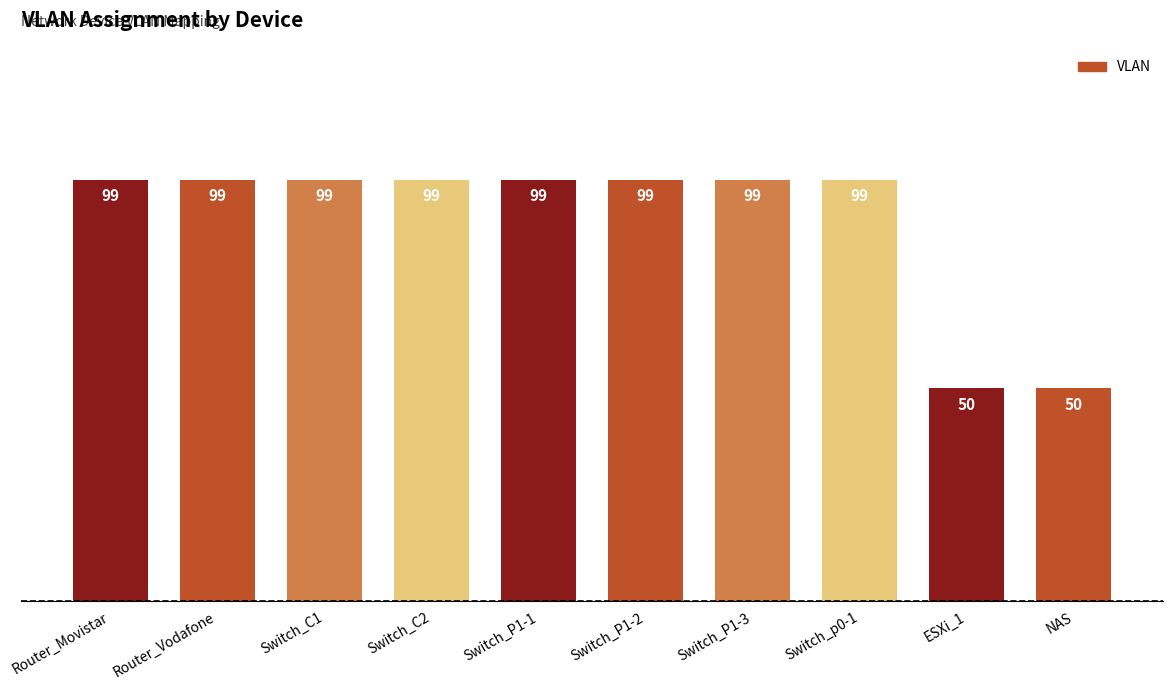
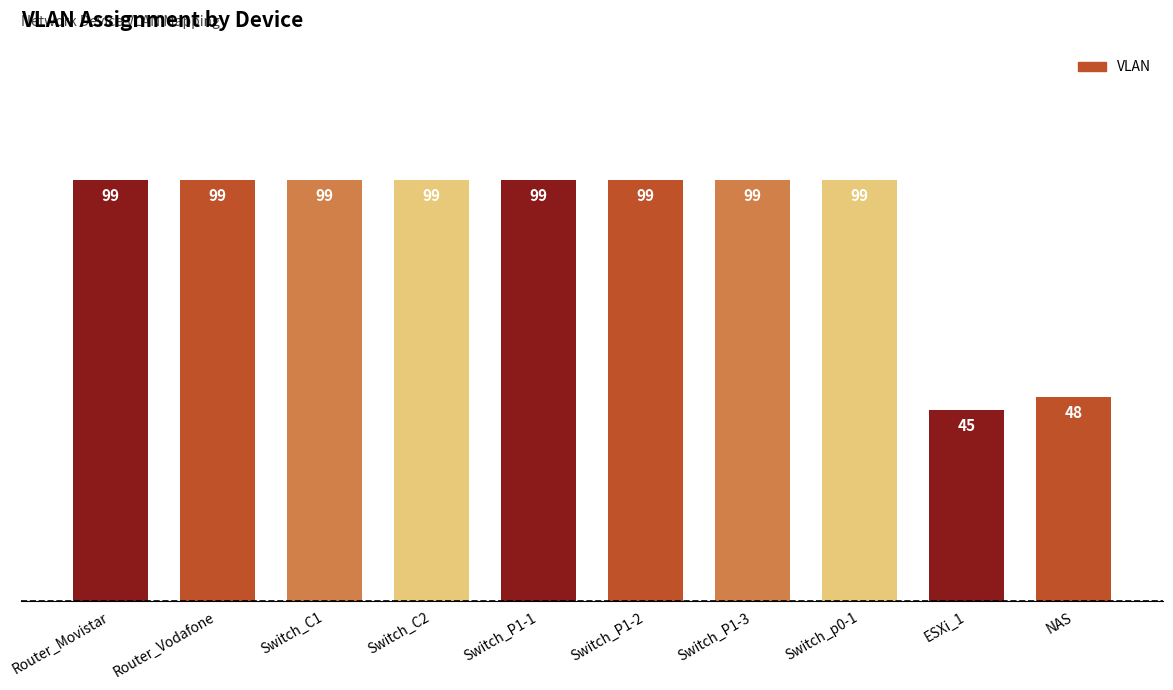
ESXi_1: 50 -> 45
NAS: 50 -> 48
